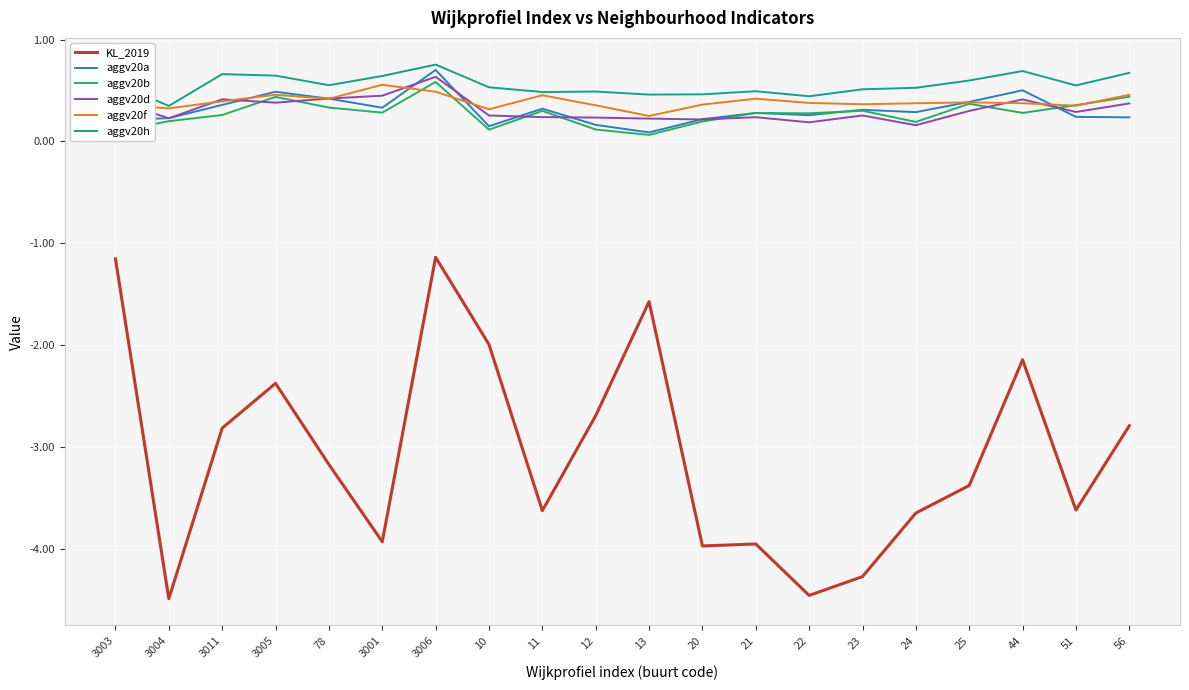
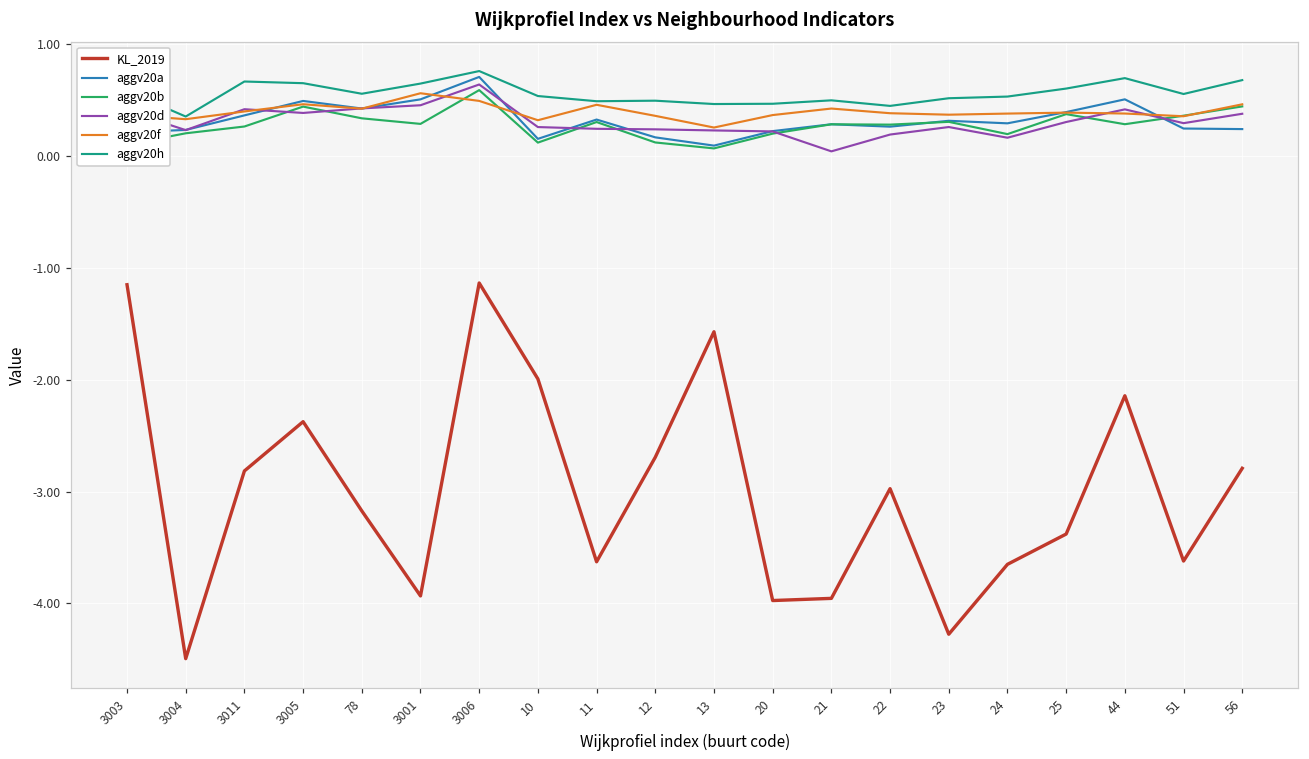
aggv20a, 3001: 0.33 -> 0.50
aggv20d, 21: 0.24 -> 0.04
KL_2019, 22: -4.46 -> -2.97
